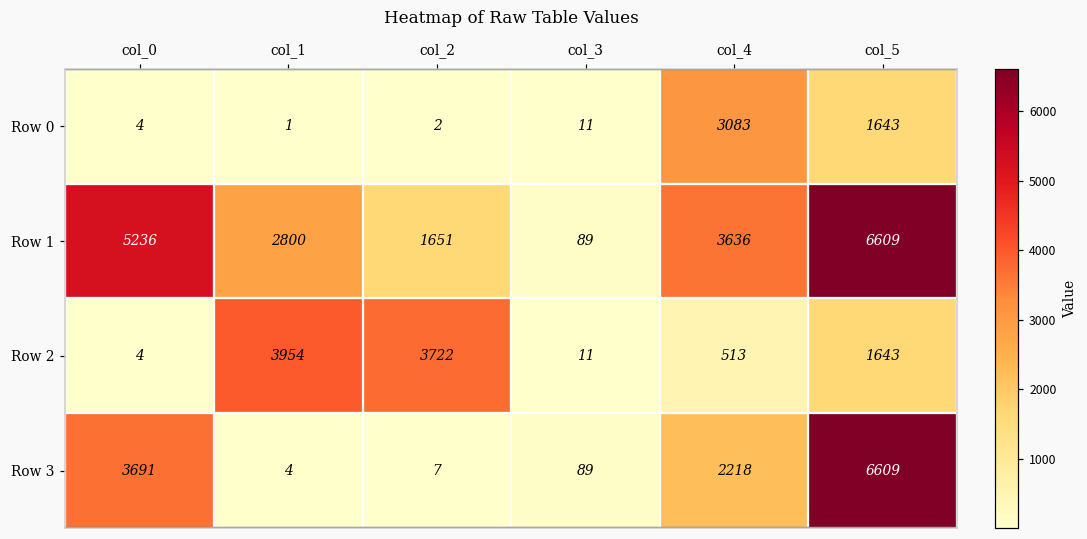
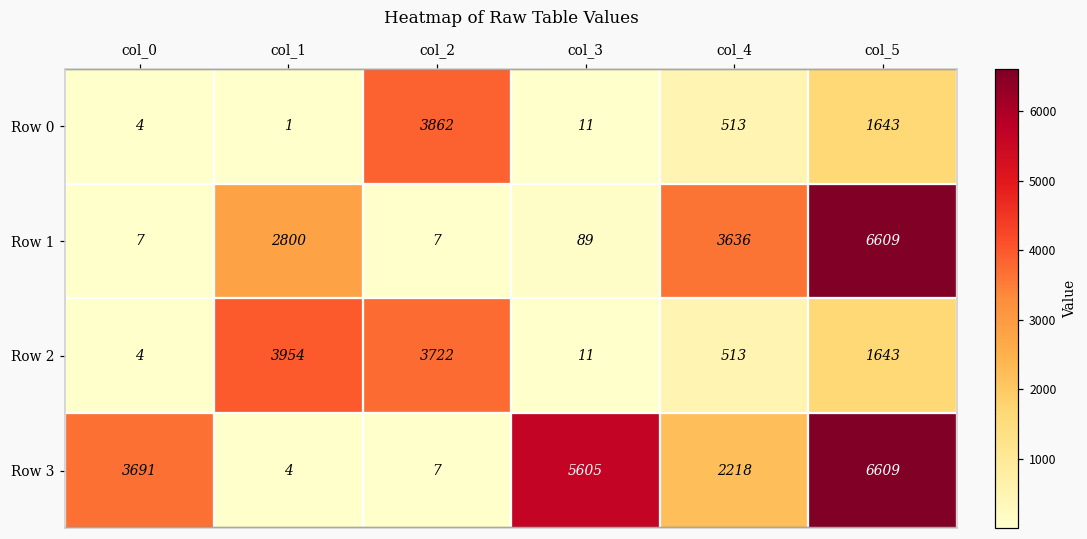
Row 0, col_2: 2 -> 3862
Row 0, col_4: 3083 -> 513
Row 1, col_0: 5236 -> 7
Row 1, col_2: 1651 -> 7
Row 3, col_3: 89 -> 5605
